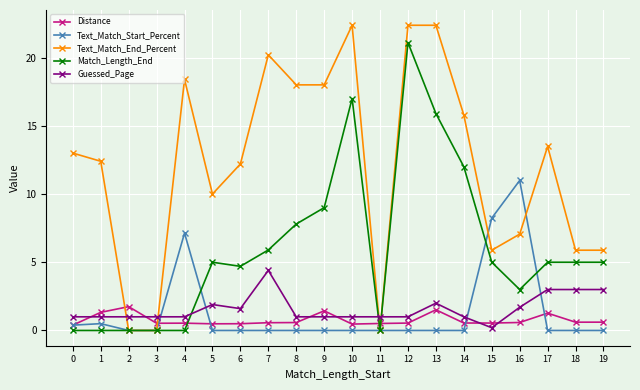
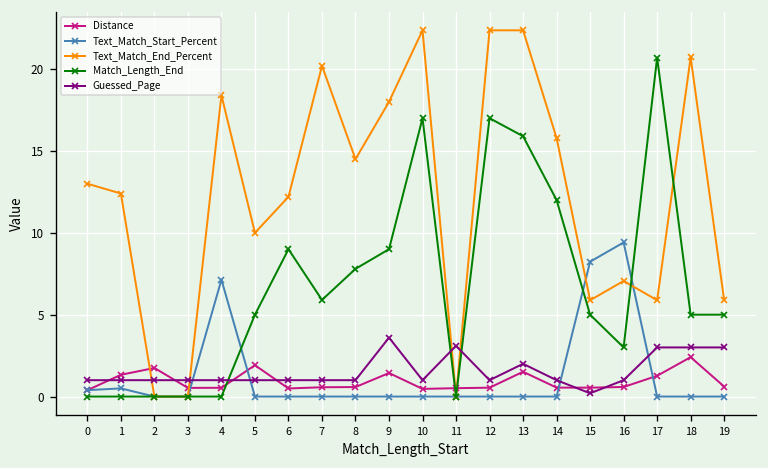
Distance, 5: 0.5 -> 1.9
Guessed_Page, 5: 1.9 -> 1.0
Match_Length_End, 6: 4.7 -> 9.0
Guessed_Page, 6: 1.6 -> 1.0
Guessed_Page, 7: 4.4 -> 1.0
Text_Match_End_Percent, 8: 18.0 -> 14.5
Guessed_Page, 9: 1.0 -> 3.6
Guessed_Page, 11: 1.0 -> 3.1
Match_Length_End, 12: 21.1 -> 17.0
Text_Match_Start_Percent, 16: 11.0 -> 9.4
Guessed_Page, 16: 1.7 -> 1.0
Text_Match_End_Percent, 17: 13.5 -> 5.9
Match_Length_End, 17: 5.0 -> 20.7
Distance, 18: 0.6 -> 2.4
Text_Match_End_Percent, 18: 5.9 -> 20.7
